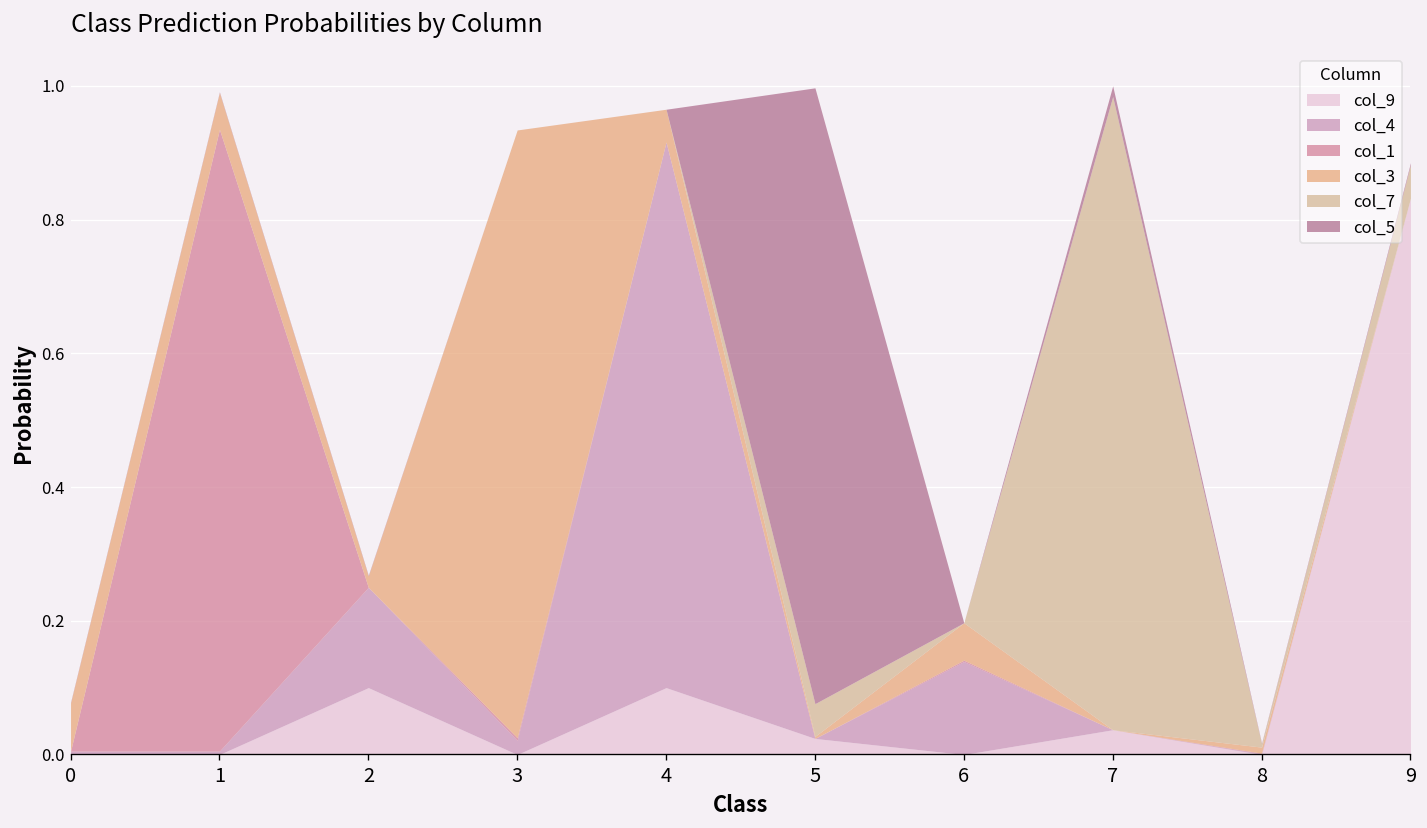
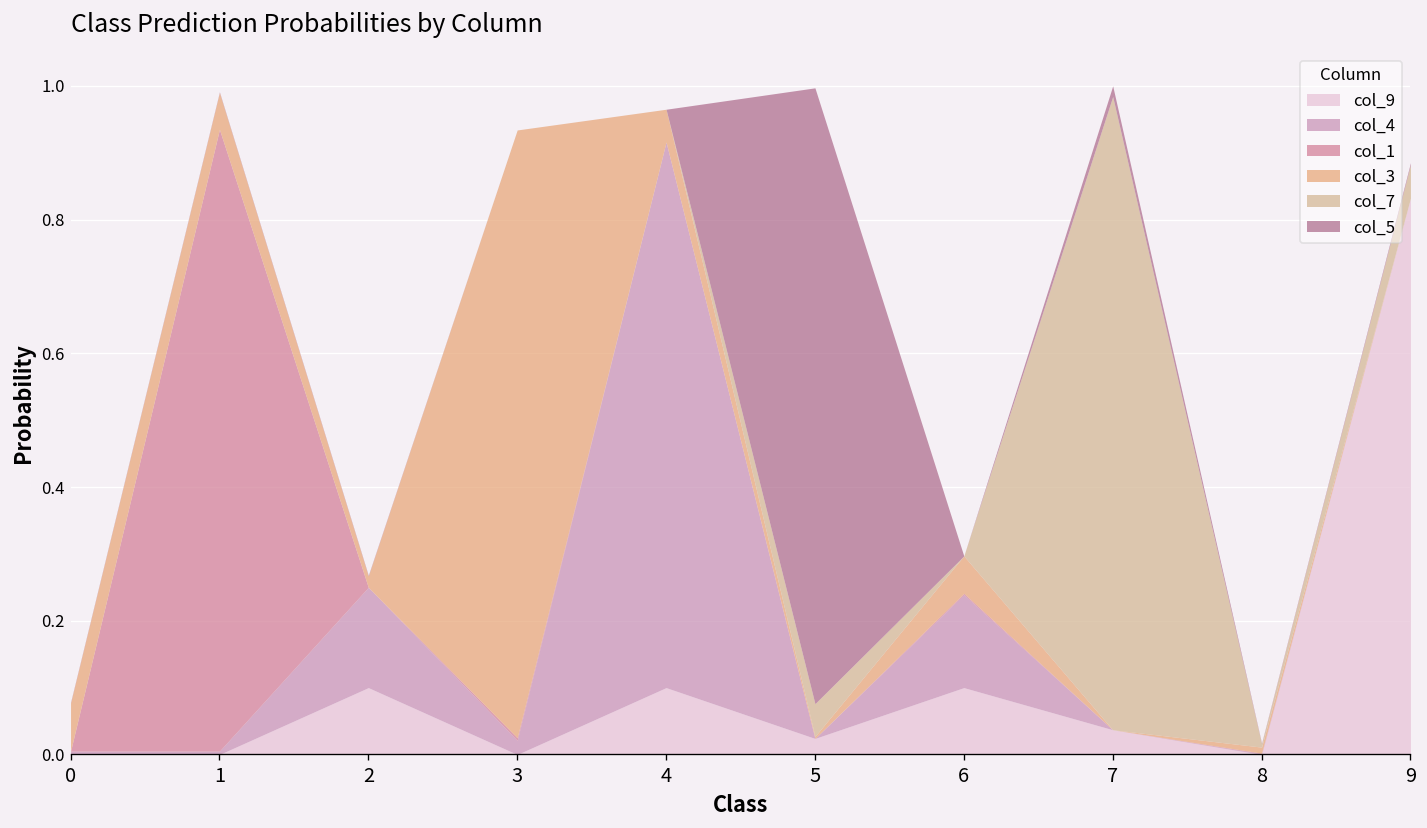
col_9, 6: 0.0 -> 0.1
